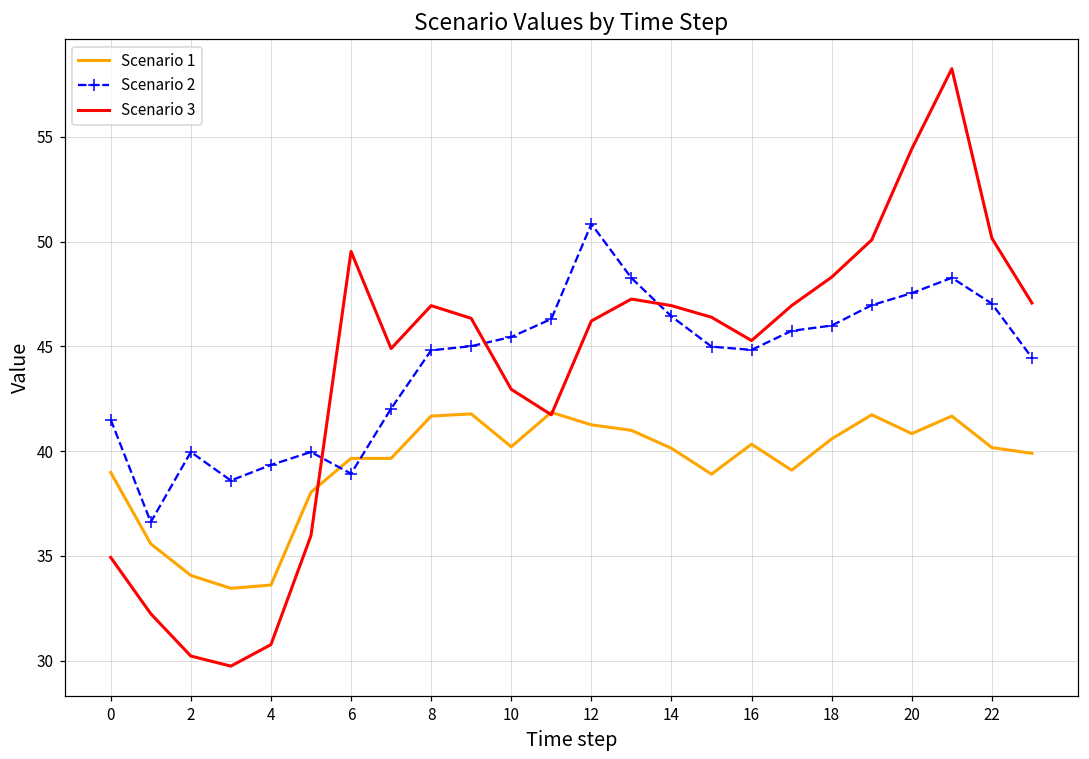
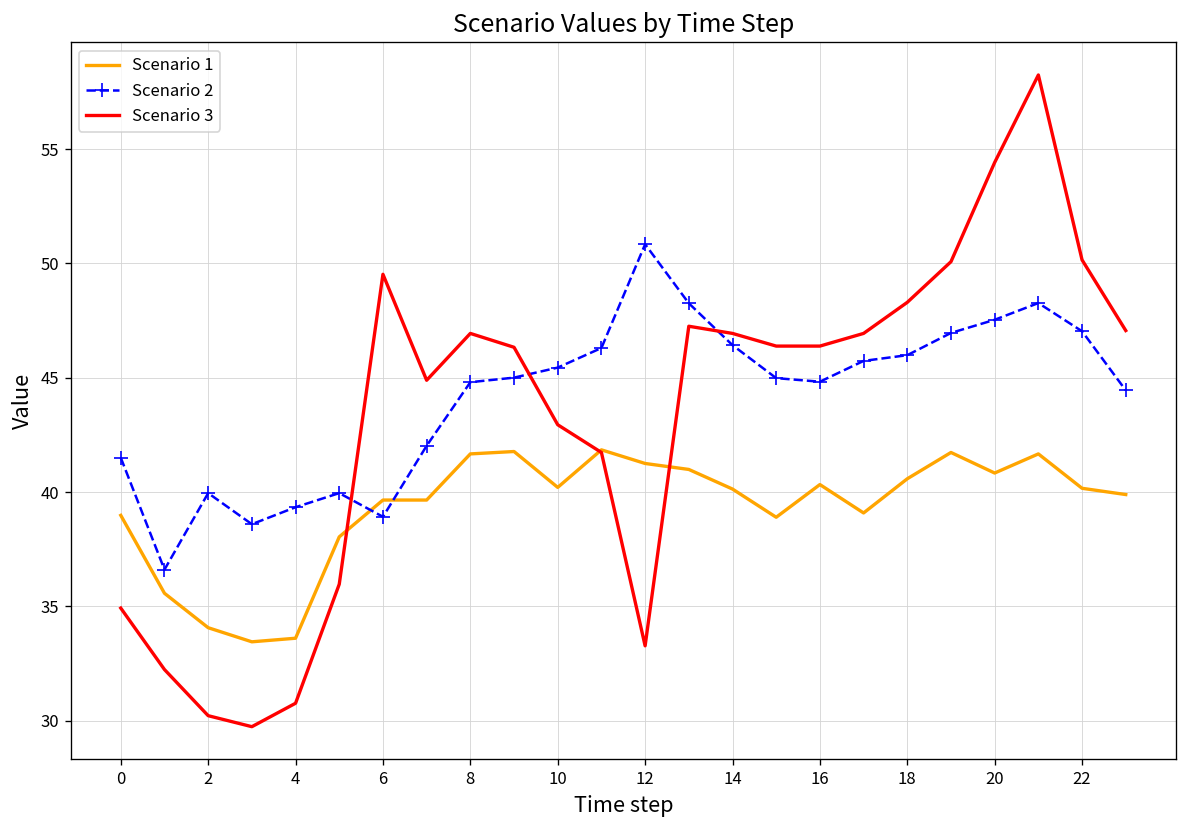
Scenario 3, 12: 46.2 -> 33.3
Scenario 3, 16: 45.3 -> 46.4
